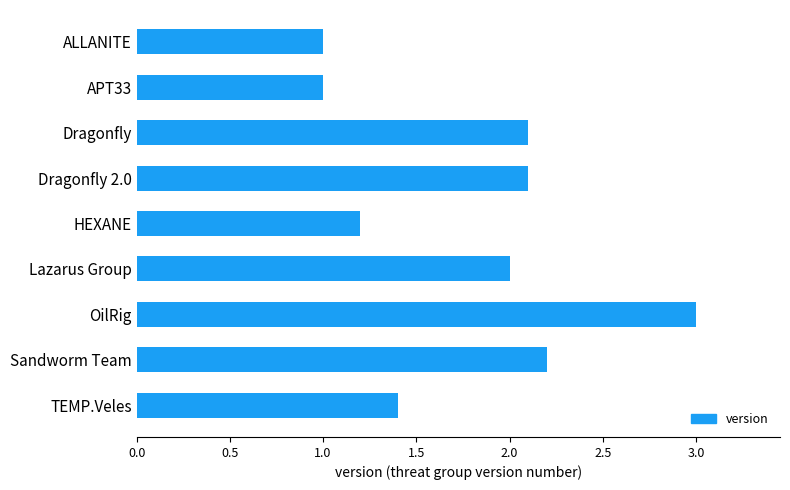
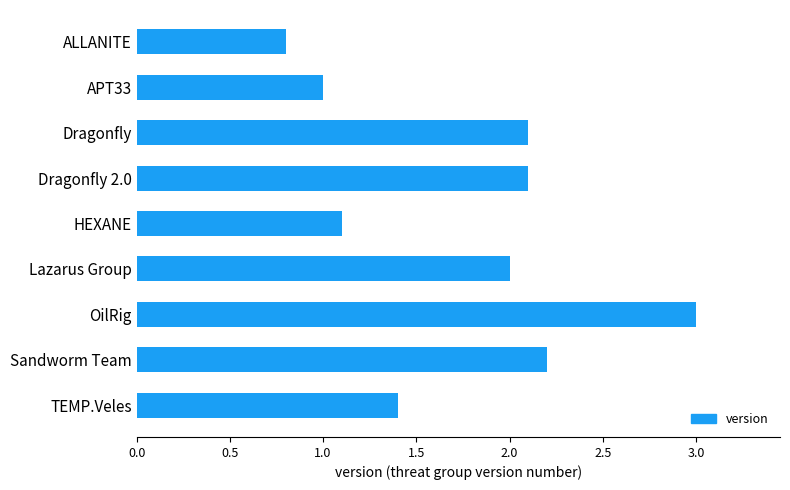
ALLANITE: 1.0 -> 0.8
HEXANE: 1.2 -> 1.1
